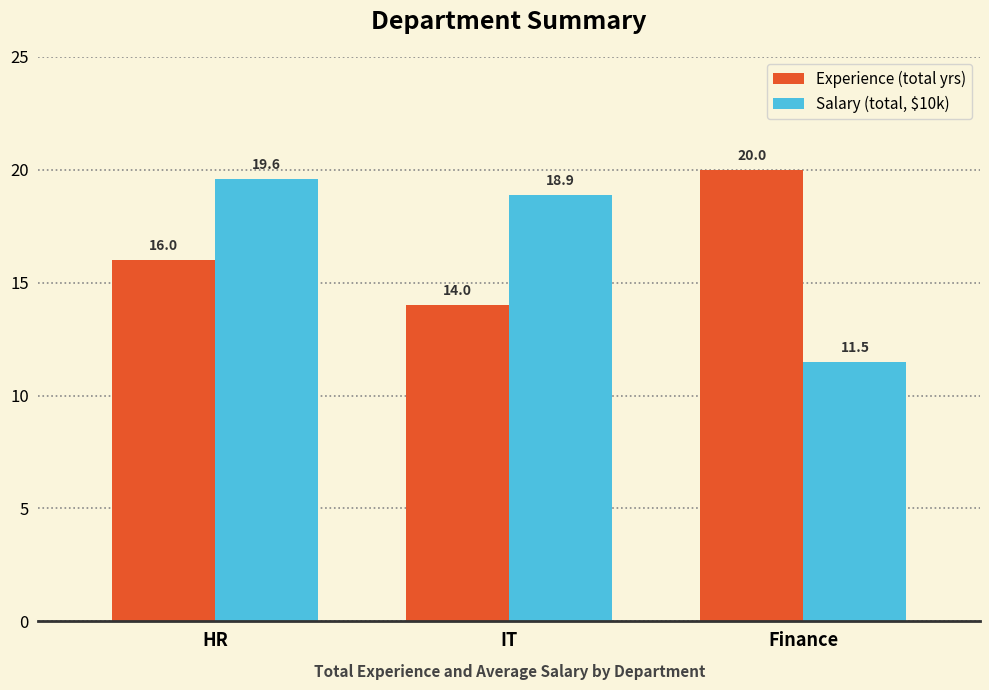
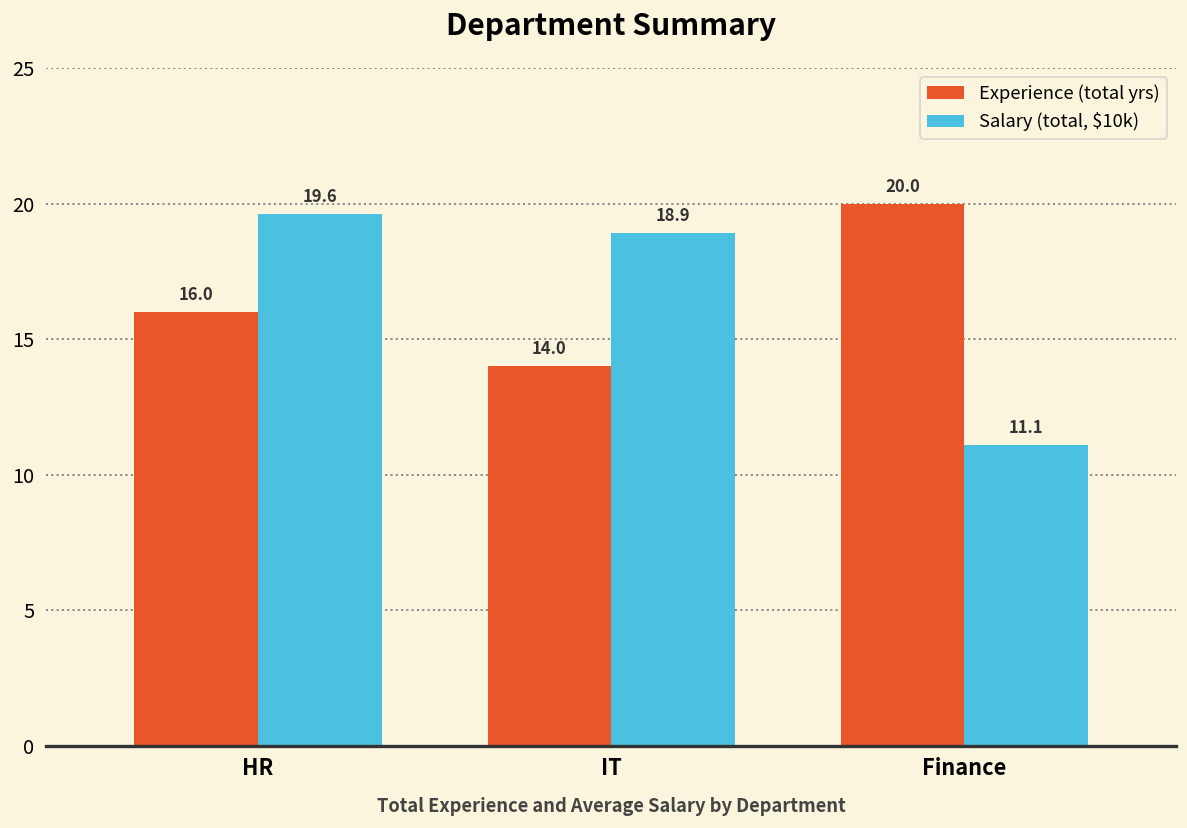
Salary (total, $10k), Finance: 11.5 -> 11.1
